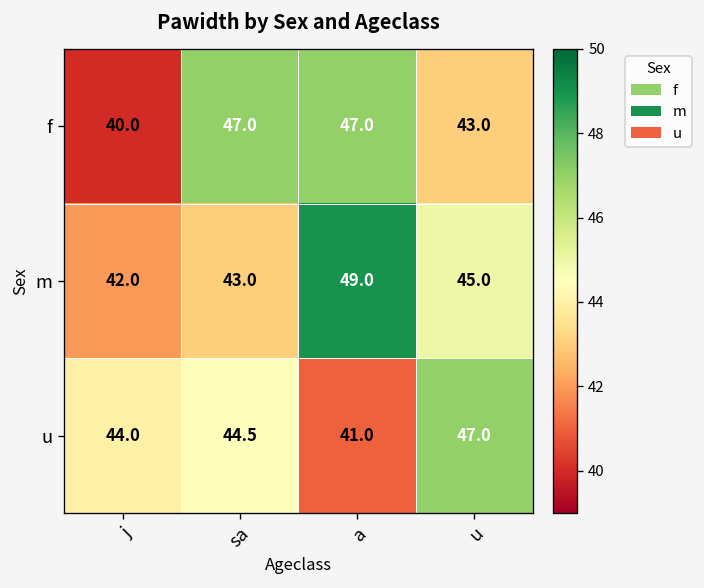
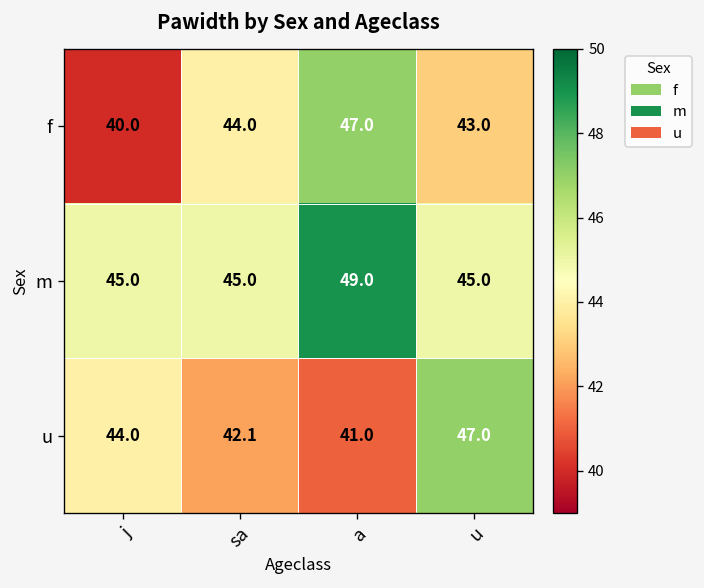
f, sa: 47.0 -> 44.0
m, j: 42.0 -> 45.0
m, sa: 43.0 -> 45.0
u, sa: 44.5 -> 42.1
